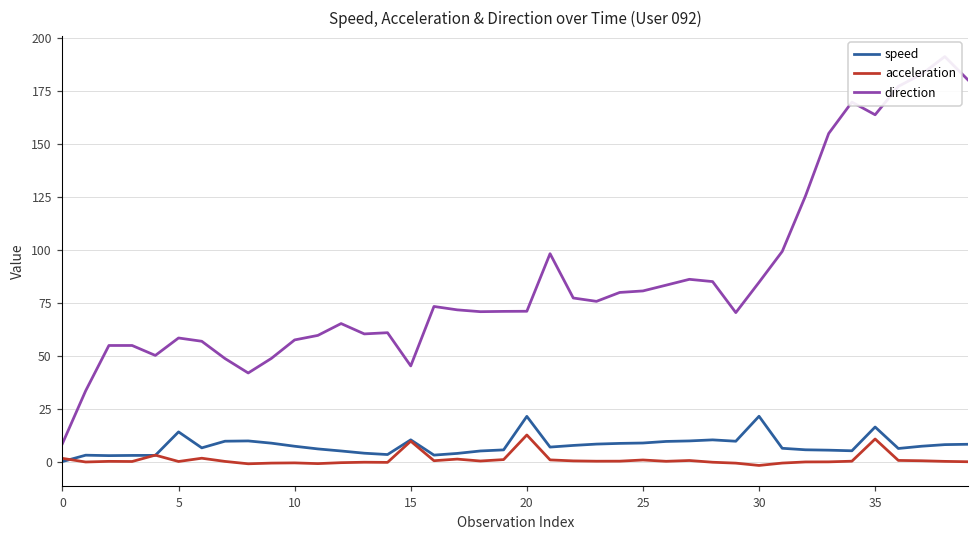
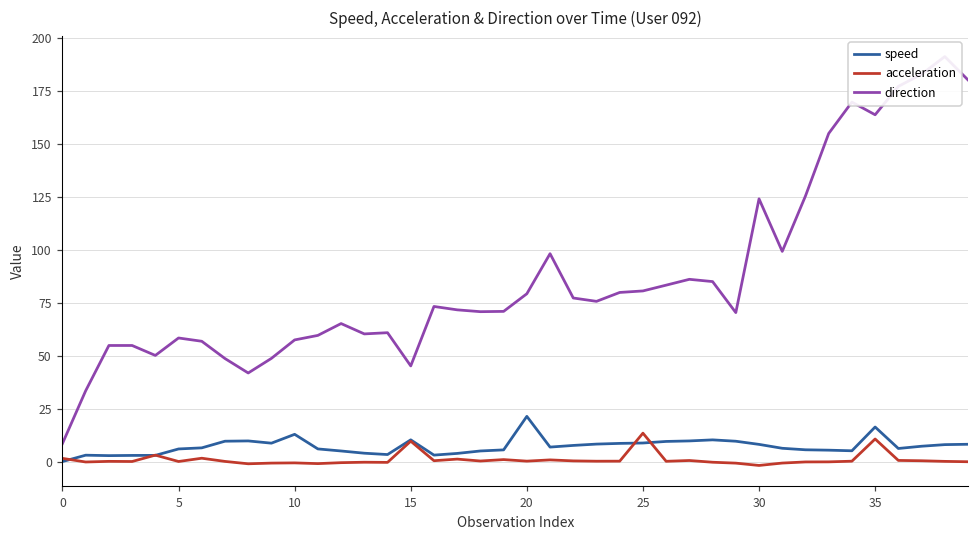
speed, 5: 14 -> 6
speed, 10: 7 -> 13
acceleration, 20: 13 -> 0
direction, 20: 71 -> 79
acceleration, 25: 1 -> 13
speed, 30: 21 -> 8
direction, 30: 85 -> 124
